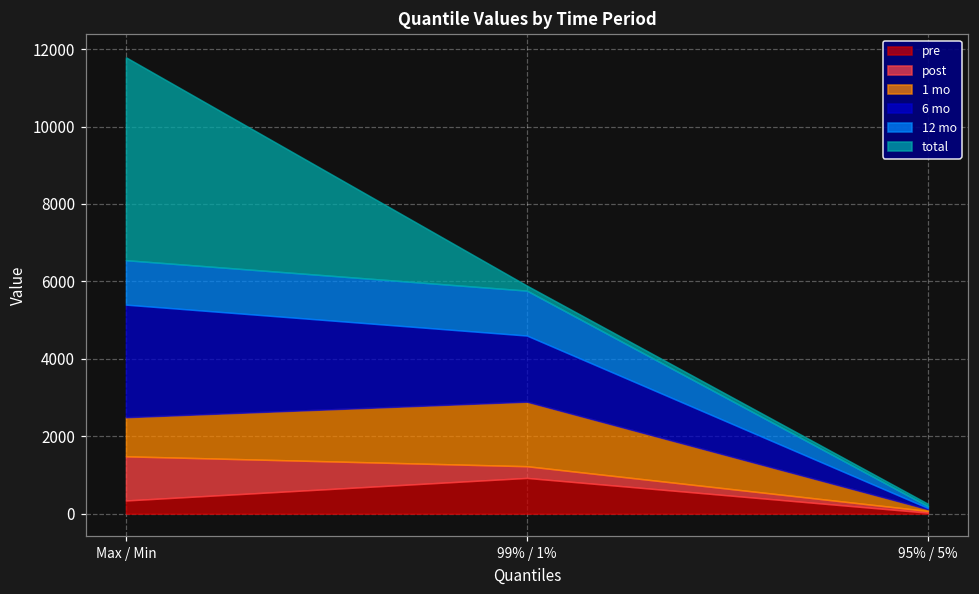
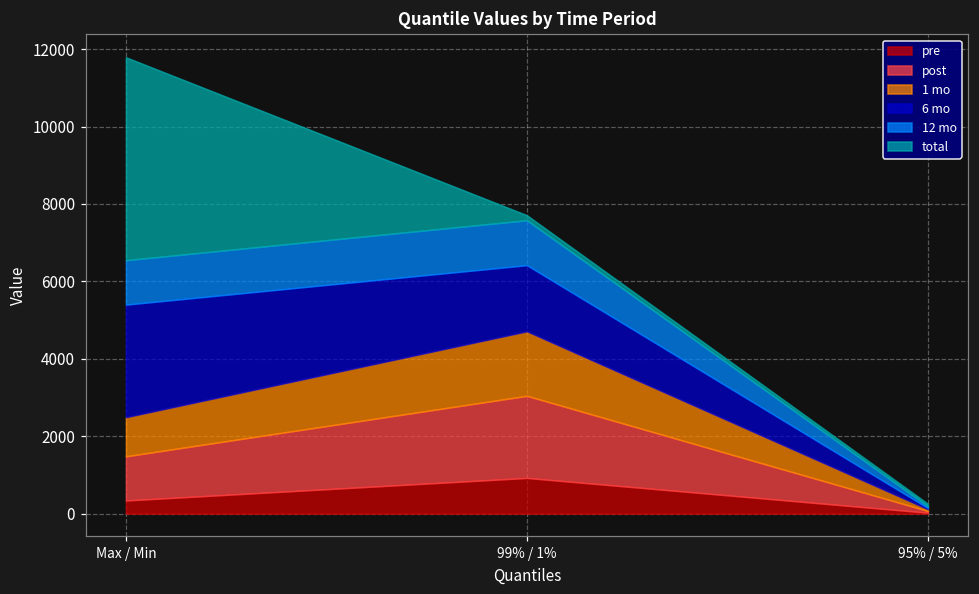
post, 99% / 1%: 300 -> 2100
